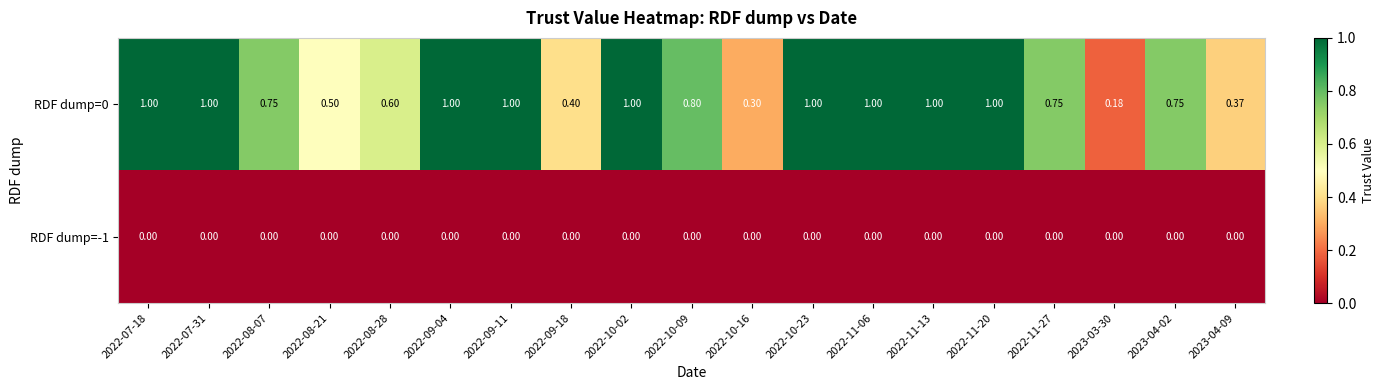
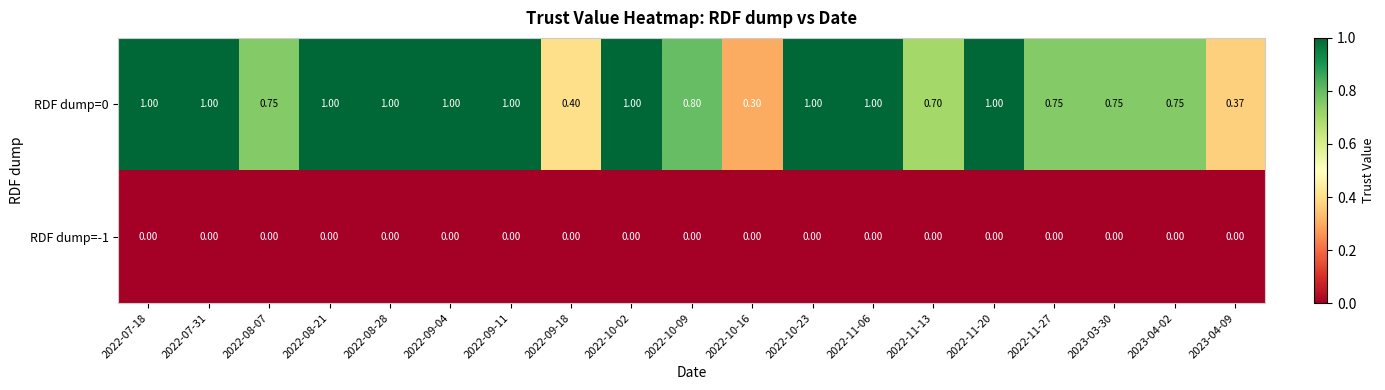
RDF dump=0, 2022-08-21: 0.50 -> 1.00
RDF dump=0, 2022-08-28: 0.60 -> 1.00
RDF dump=0, 2022-11-13: 1.00 -> 0.70
RDF dump=0, 2023-03-30: 0.18 -> 0.75
